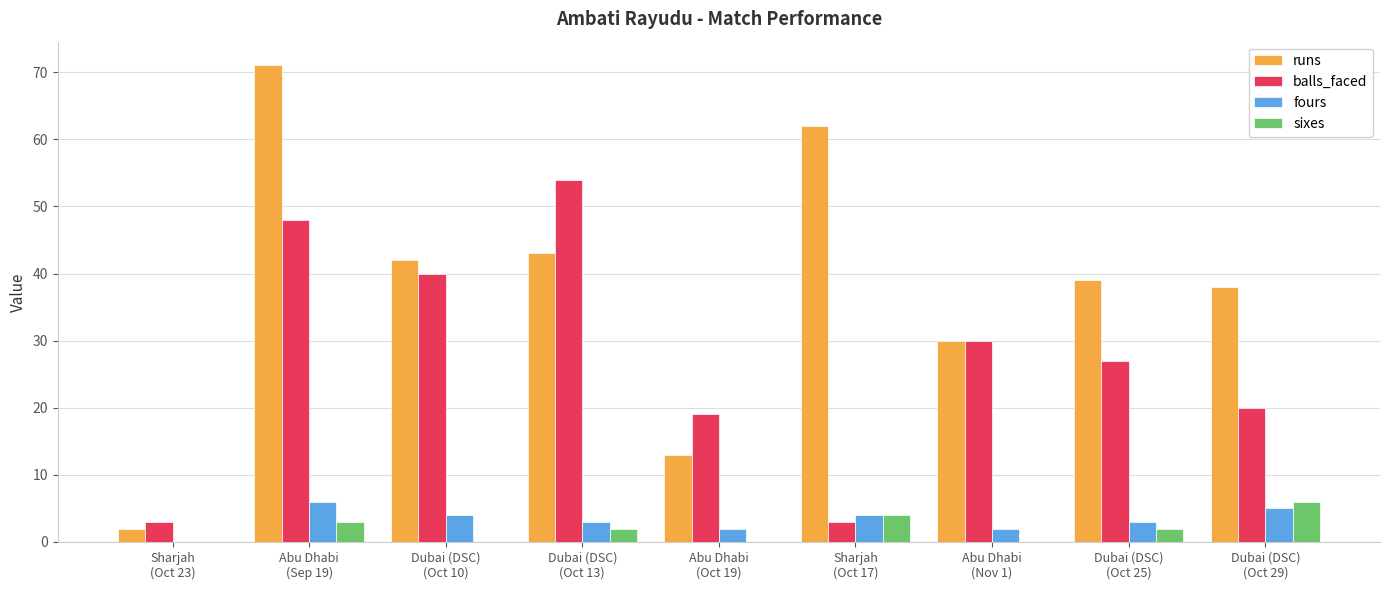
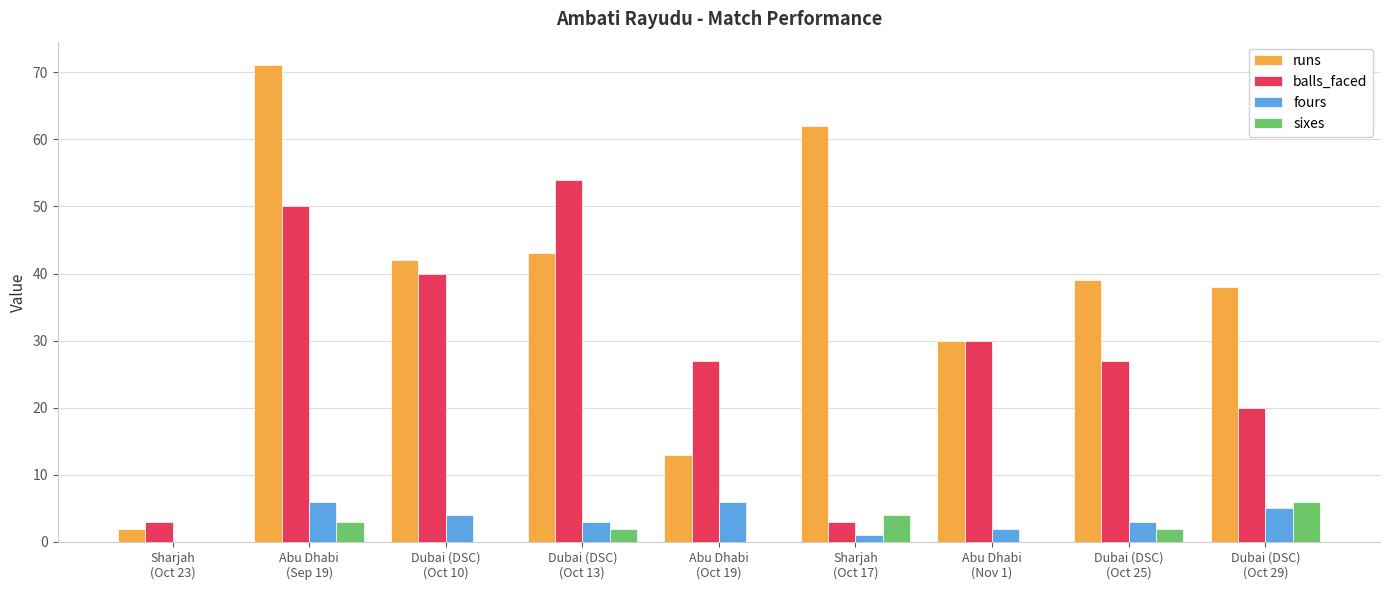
balls_faced, Abu Dhabi (Sep 19): 48 -> 50
balls_faced, Abu Dhabi (Oct 19): 19 -> 27
fours, Abu Dhabi (Oct 19): 2 -> 6
fours, Sharjah (Oct 17): 4 -> 1
